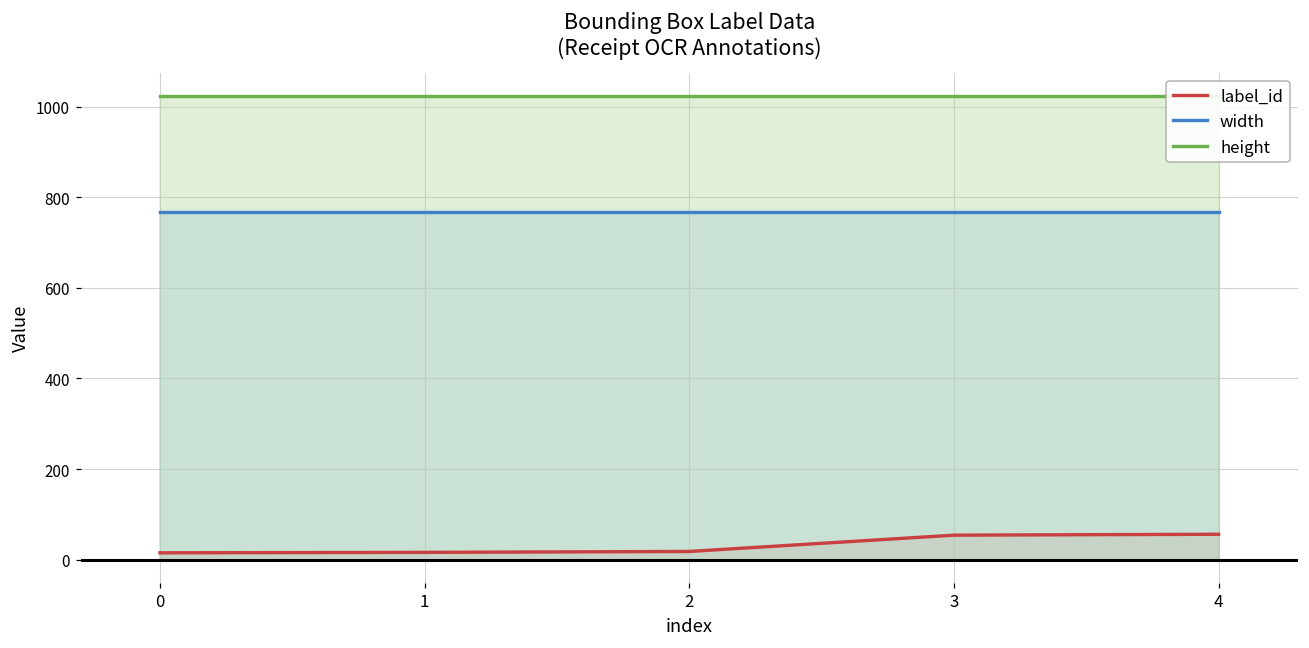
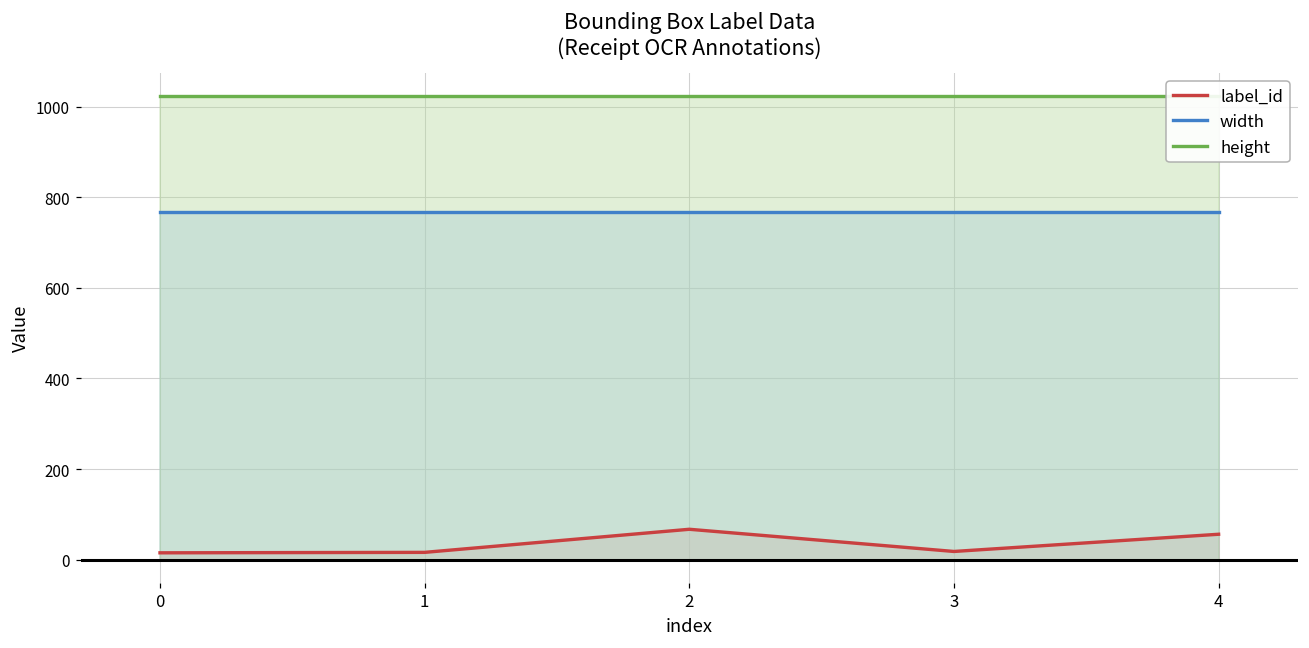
label_id, 2: 20 -> 70
label_id, 3: 50 -> 20
